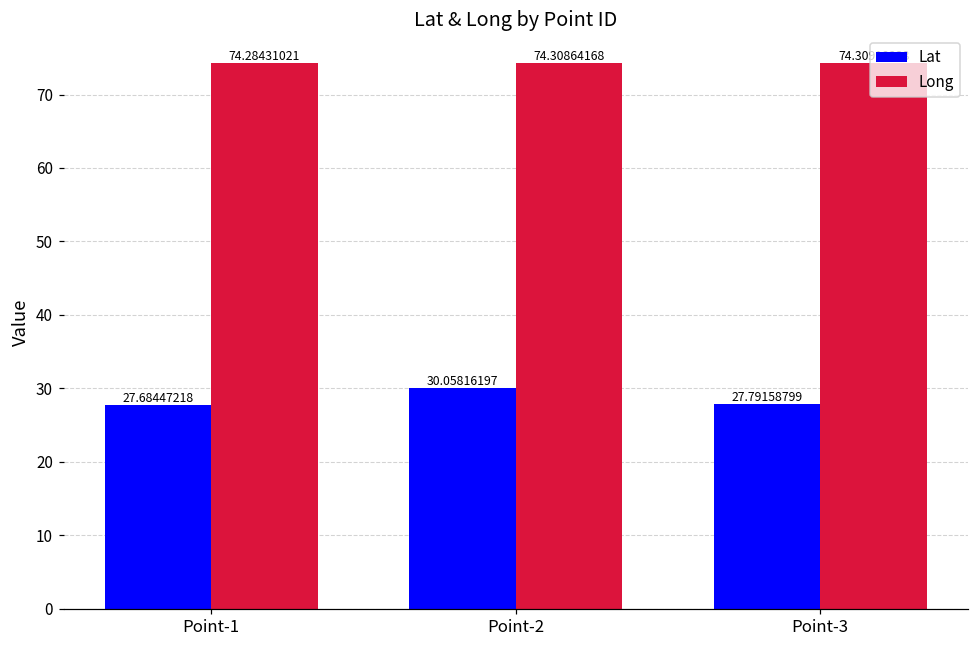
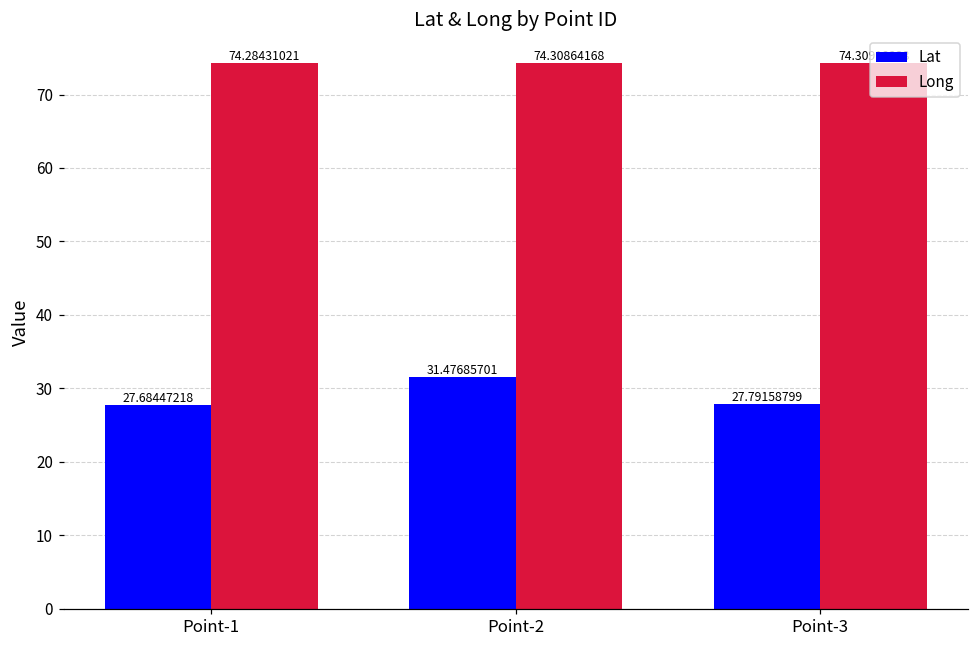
Lat, Point-2: 30.05816197 -> 31.47685701
